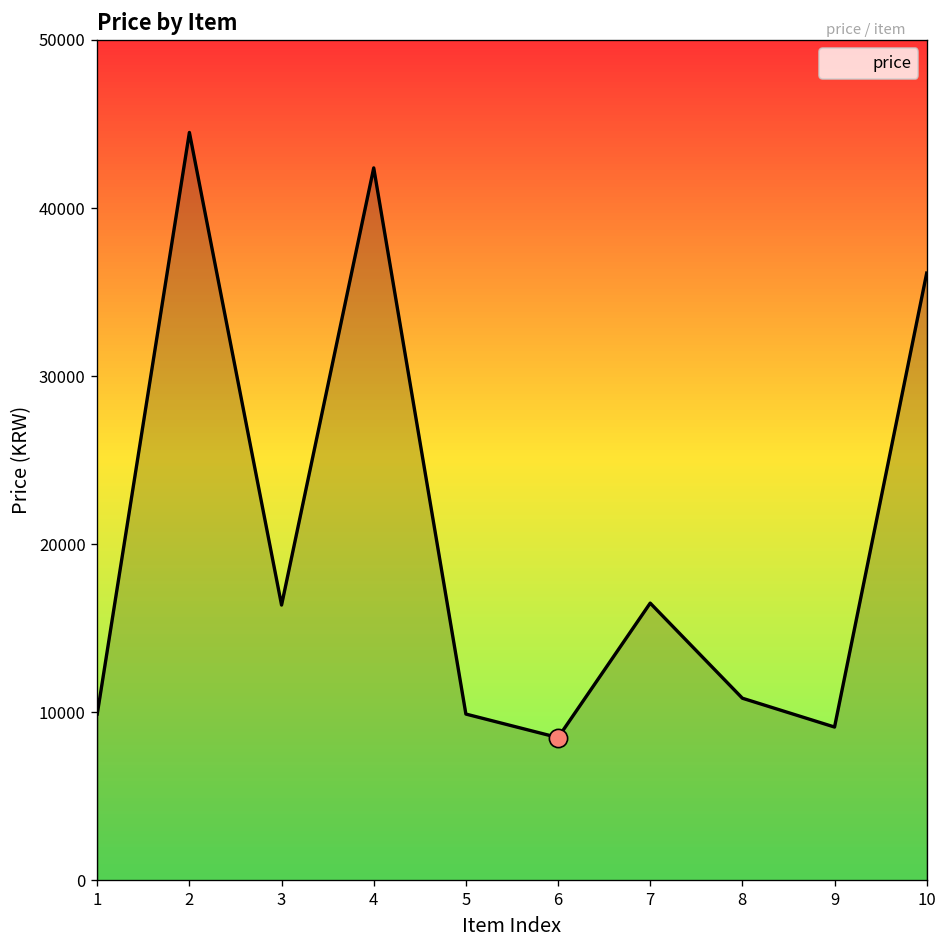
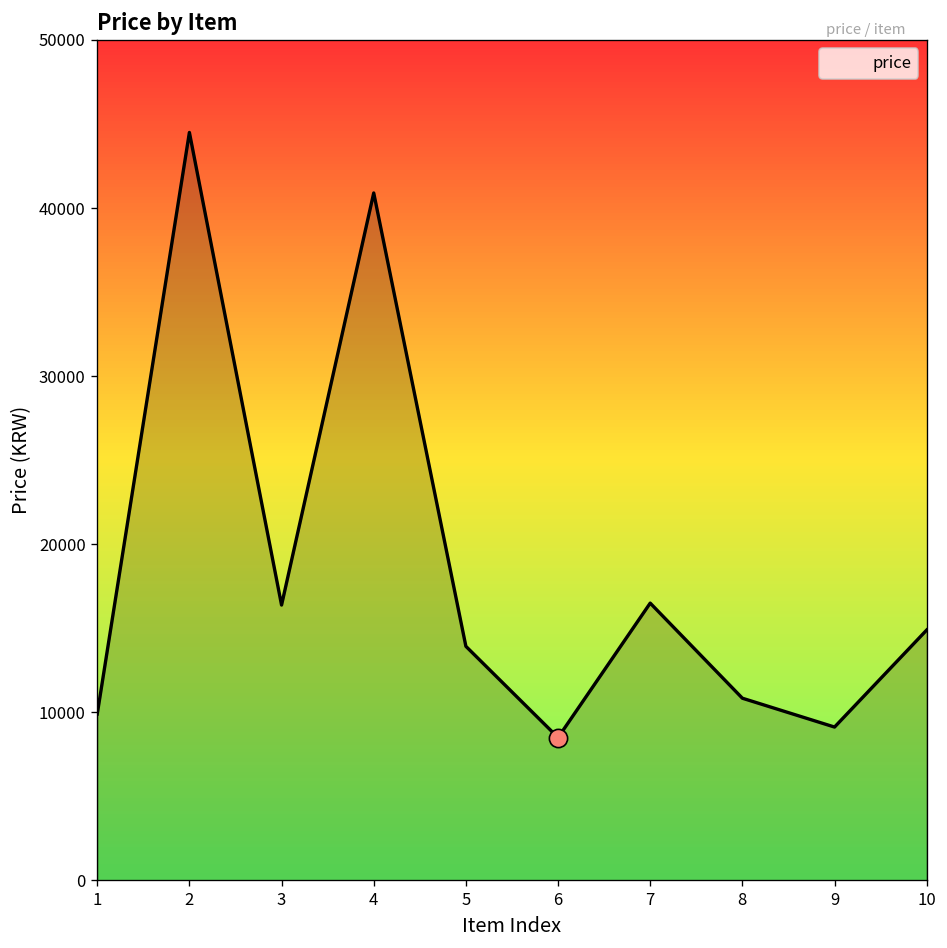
price, 4: 42400 -> 40900
price, 5: 9900 -> 13900
price, 10: 36100 -> 14900
